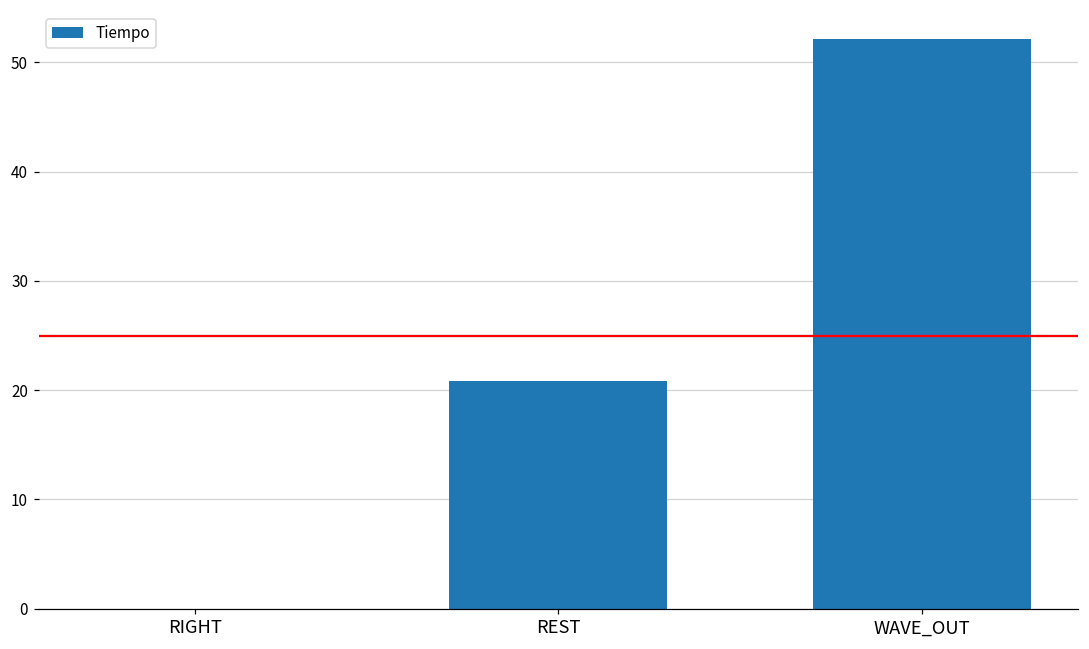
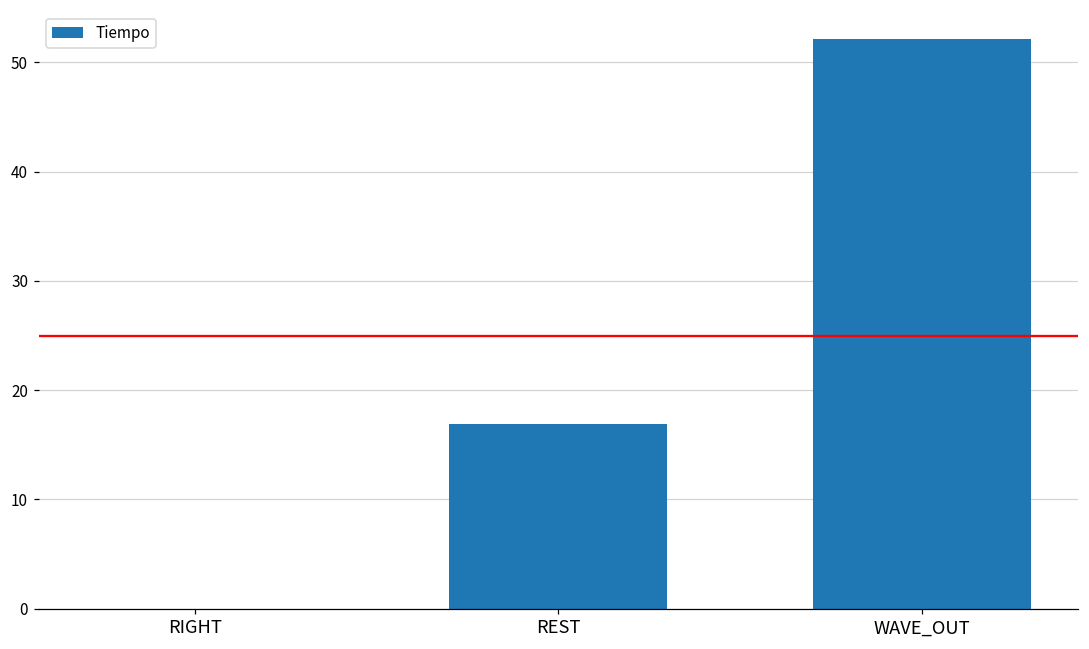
REST: 21 -> 17
